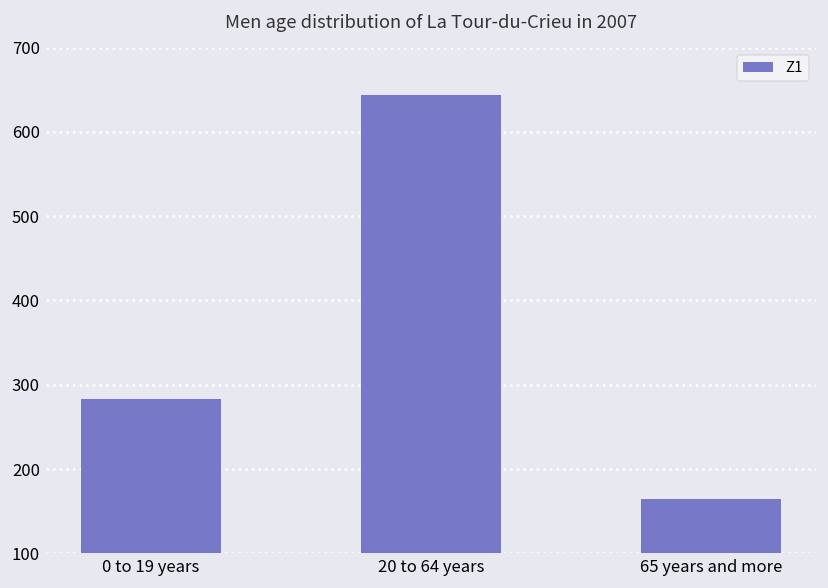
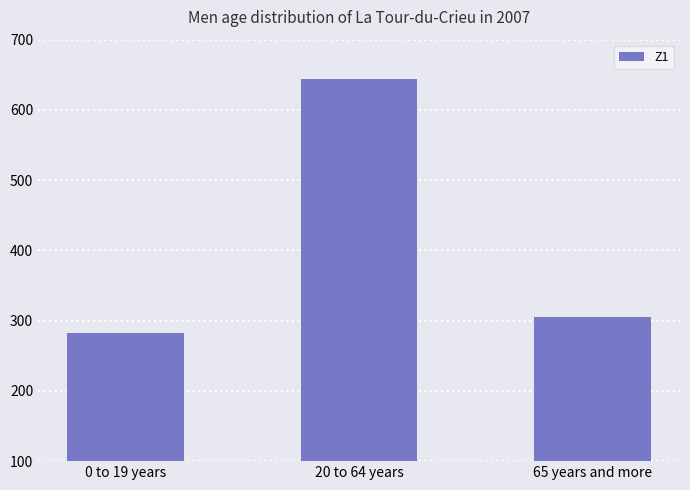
65 years and more: 160 -> 310
